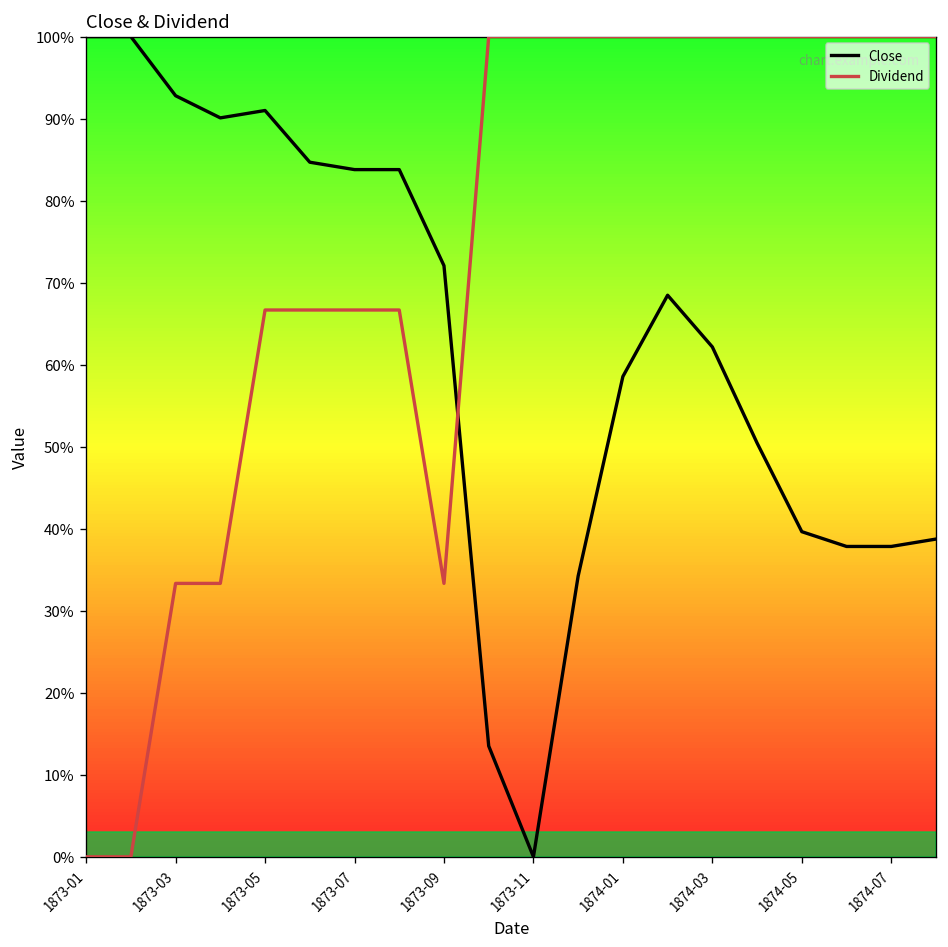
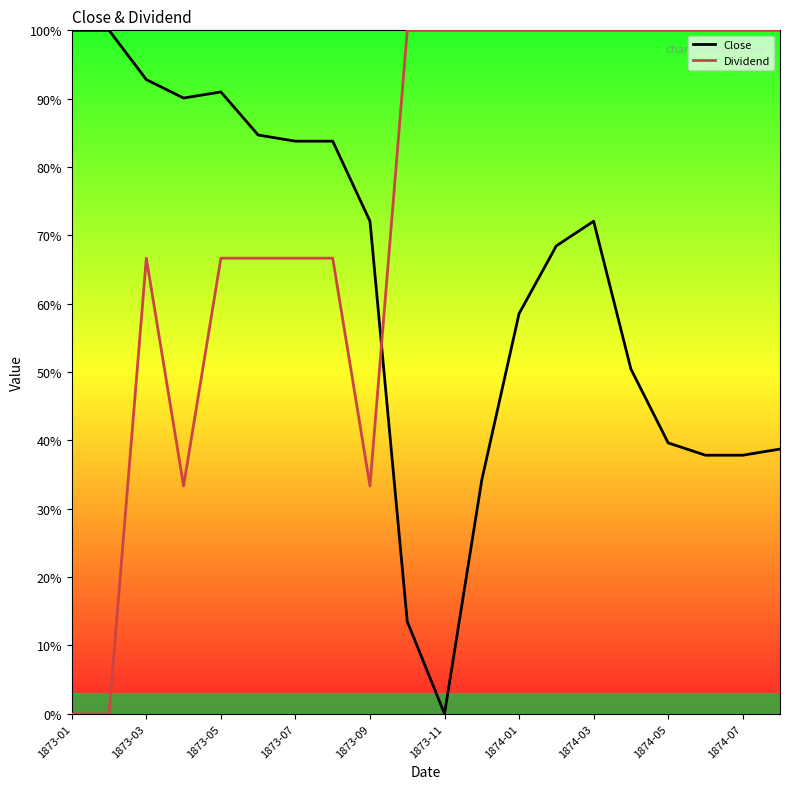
Dividend, 1873-03: 33% -> 67%
Close, 1874-03: 62% -> 72%
